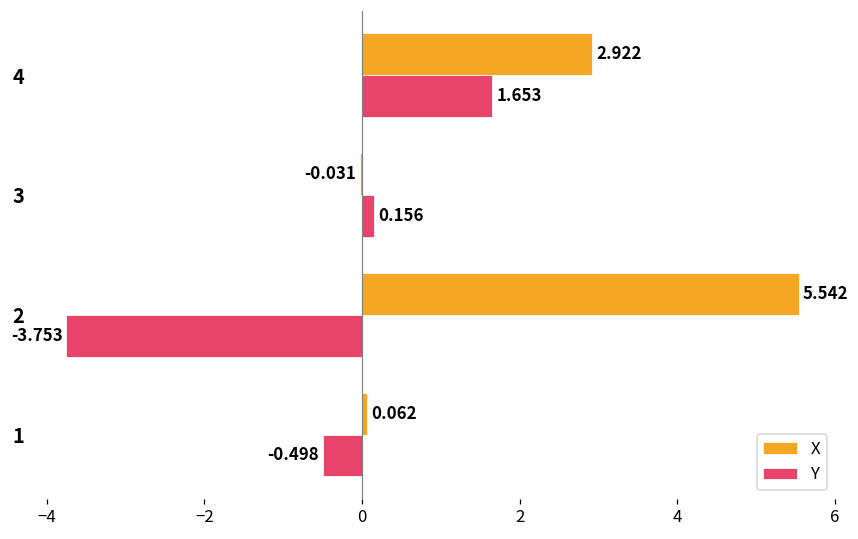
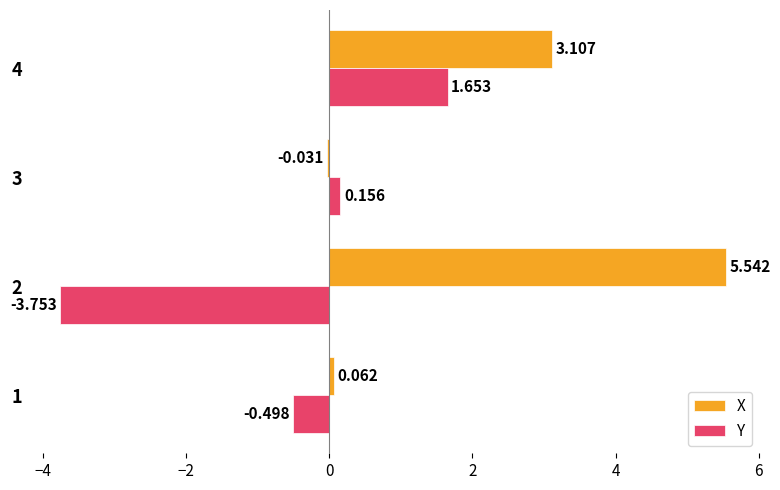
X, 4: 2.922 -> 3.107
